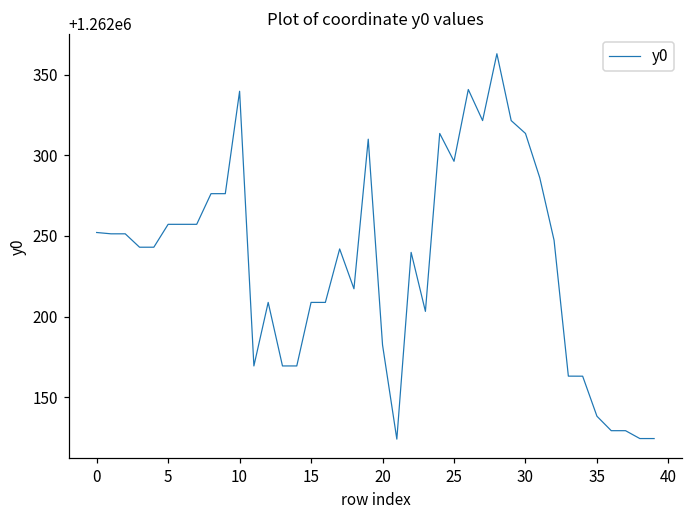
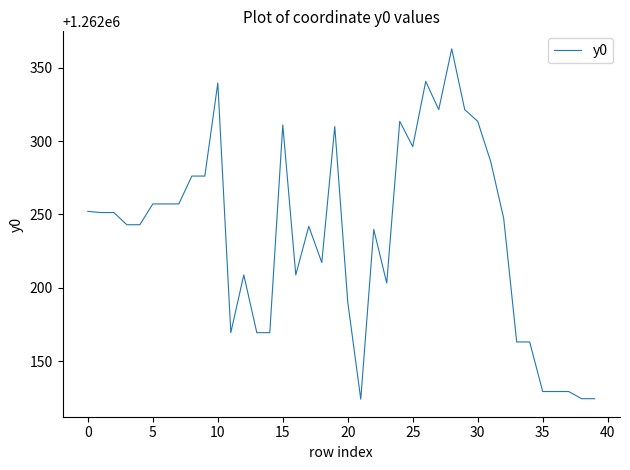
15: 1262209 -> 1262311
20: 1262182 -> 1262190
35: 1262138 -> 1262129
